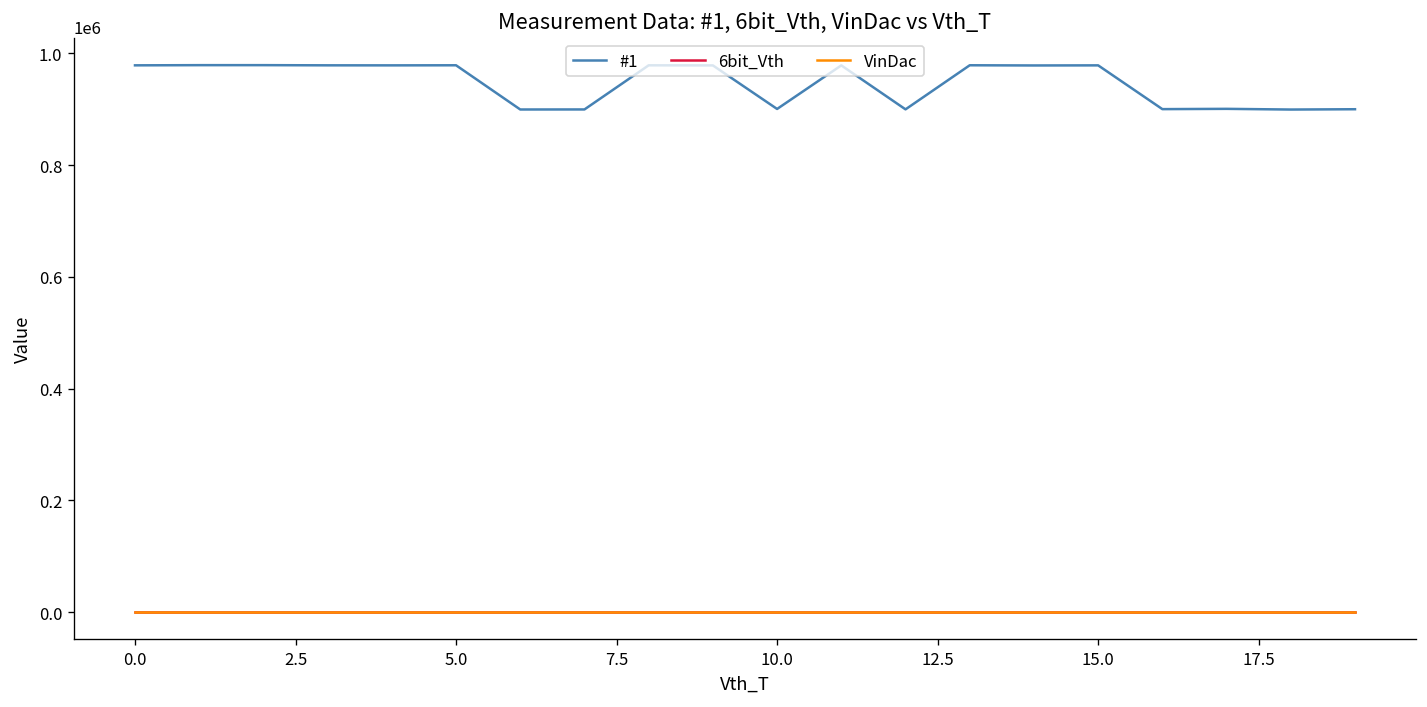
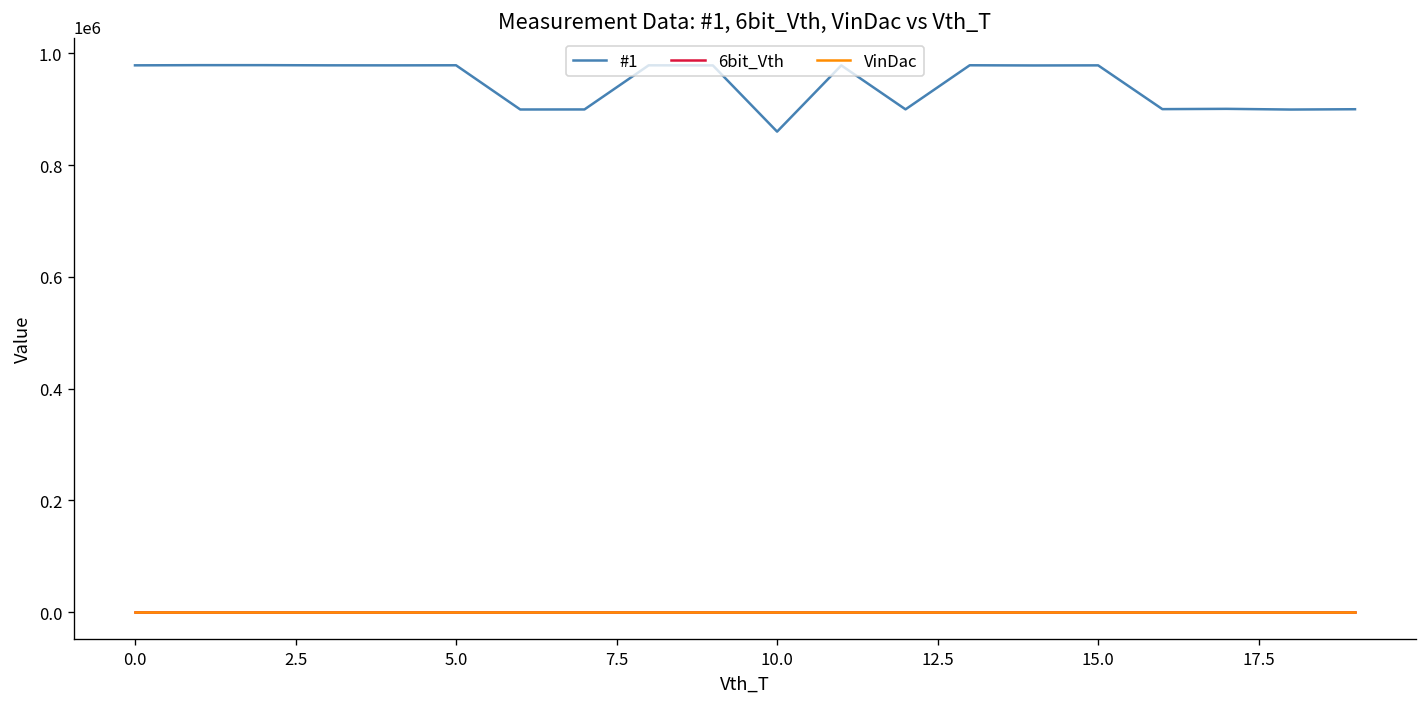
#1, 10.0: 900000 -> 860000
